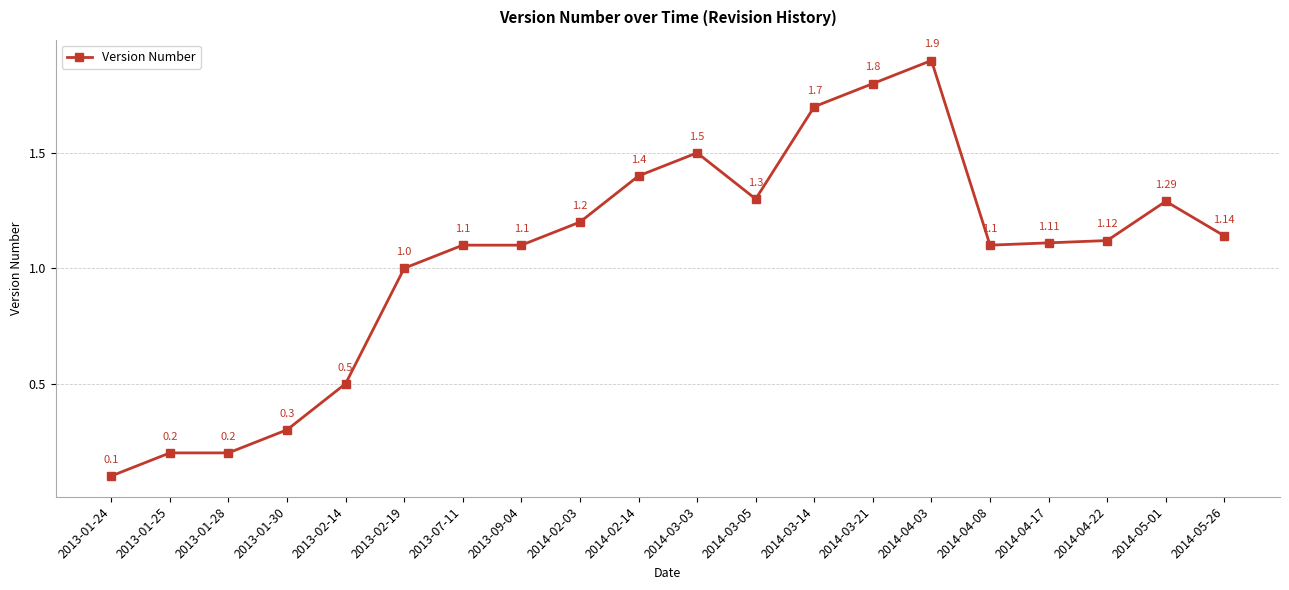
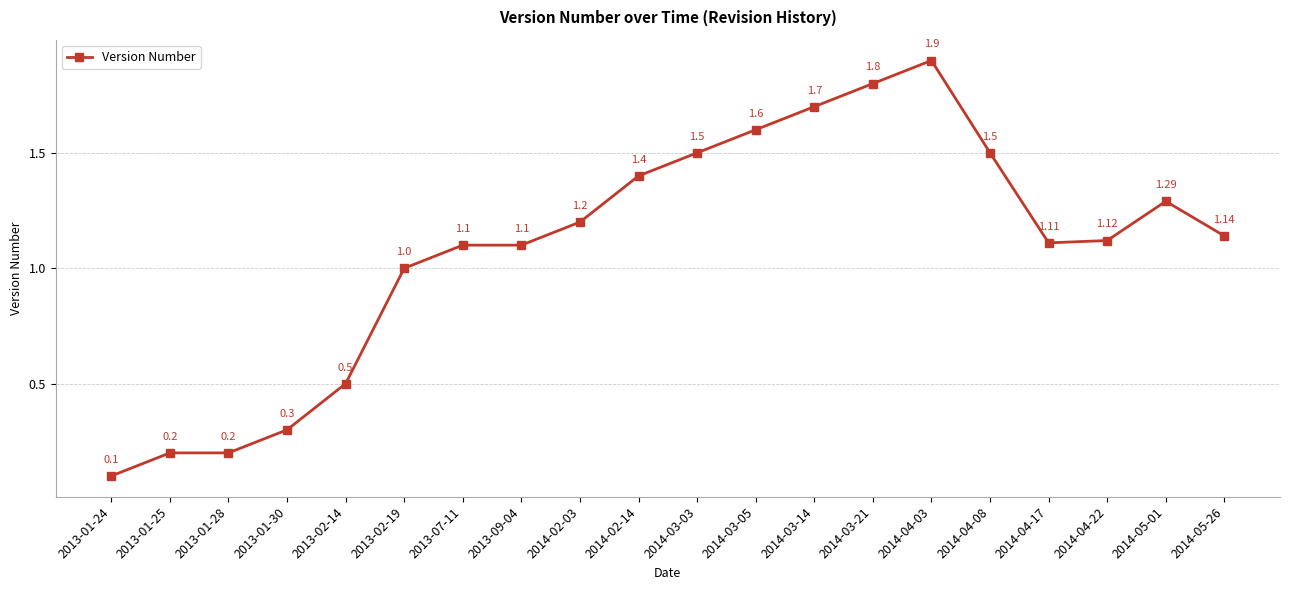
2014-03-05: 1.3 -> 1.6
2014-04-08: 1.1 -> 1.5
